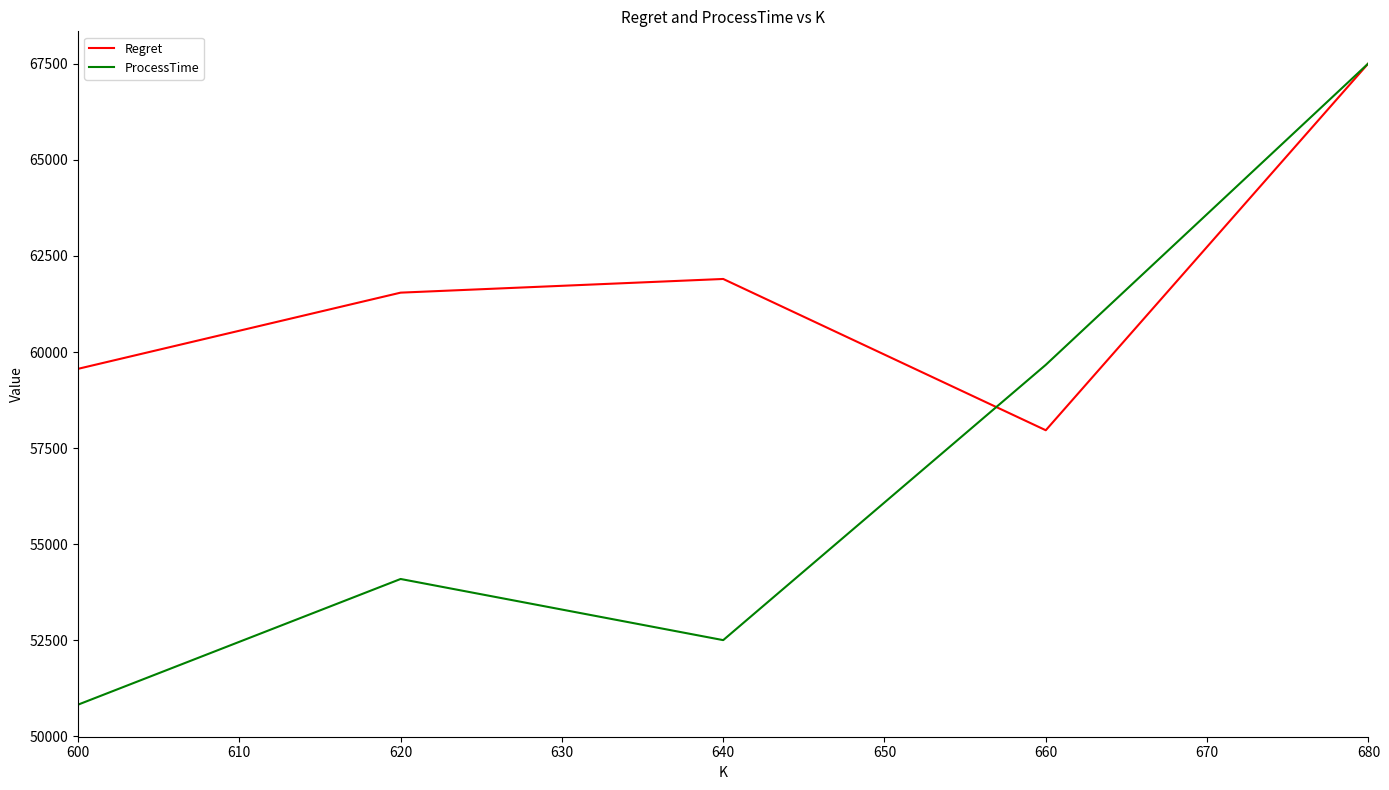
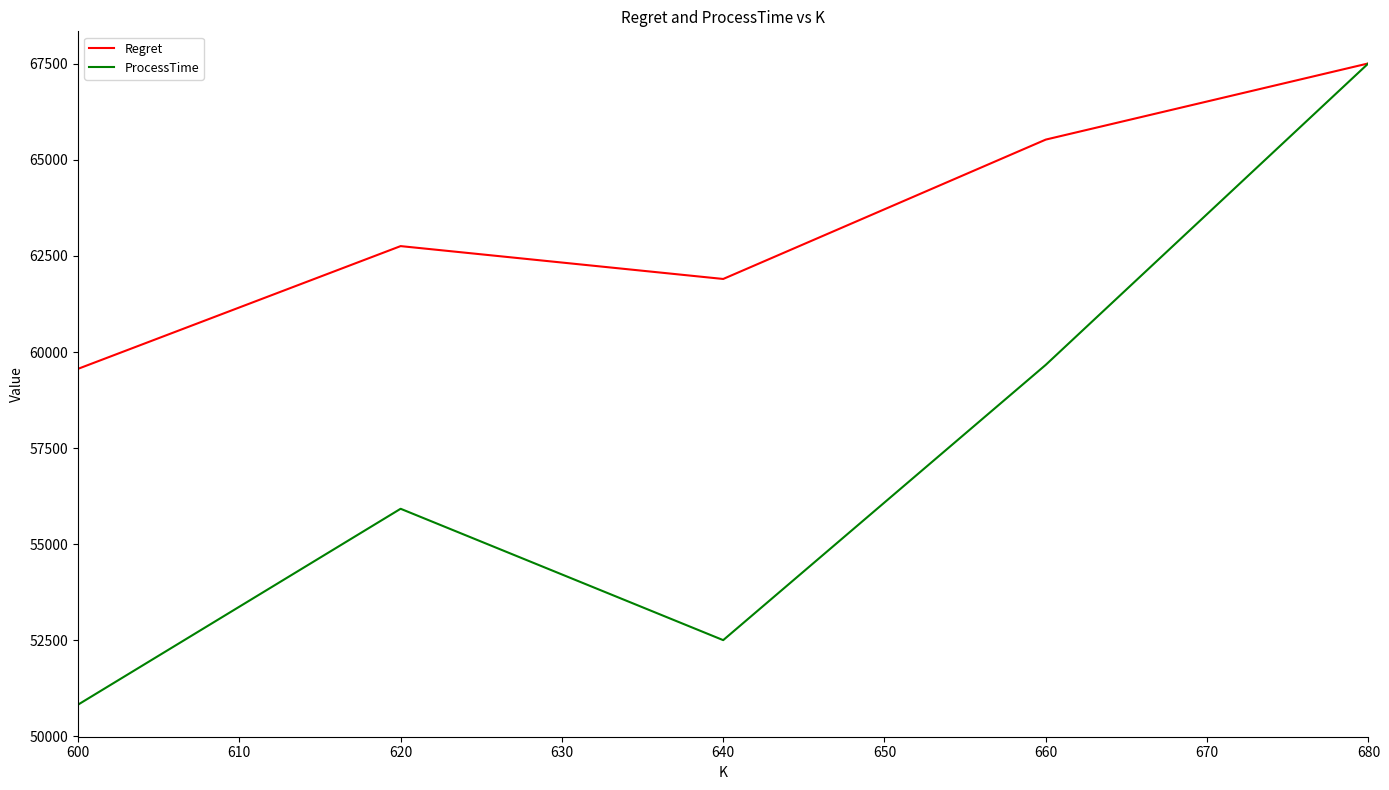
Regret, 620: 61500 -> 62800
ProcessTime, 620: 54100 -> 55900
Regret, 660: 58000 -> 65500
